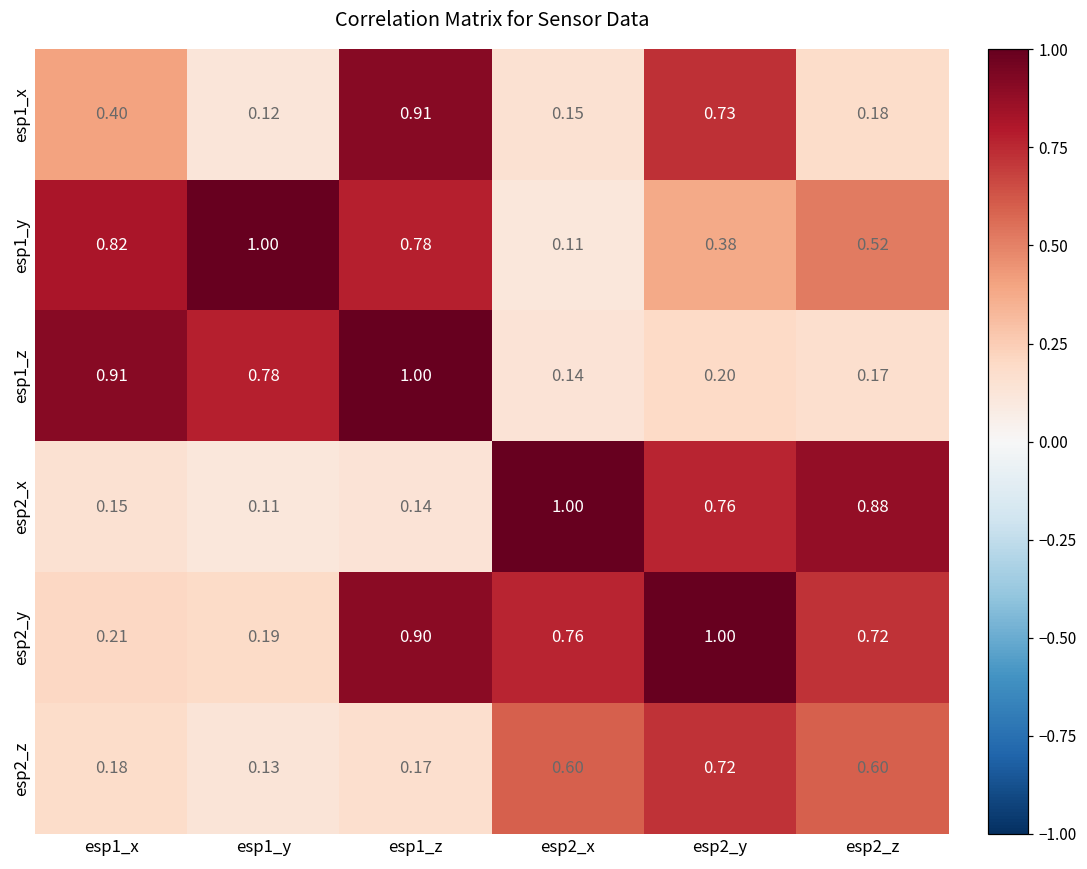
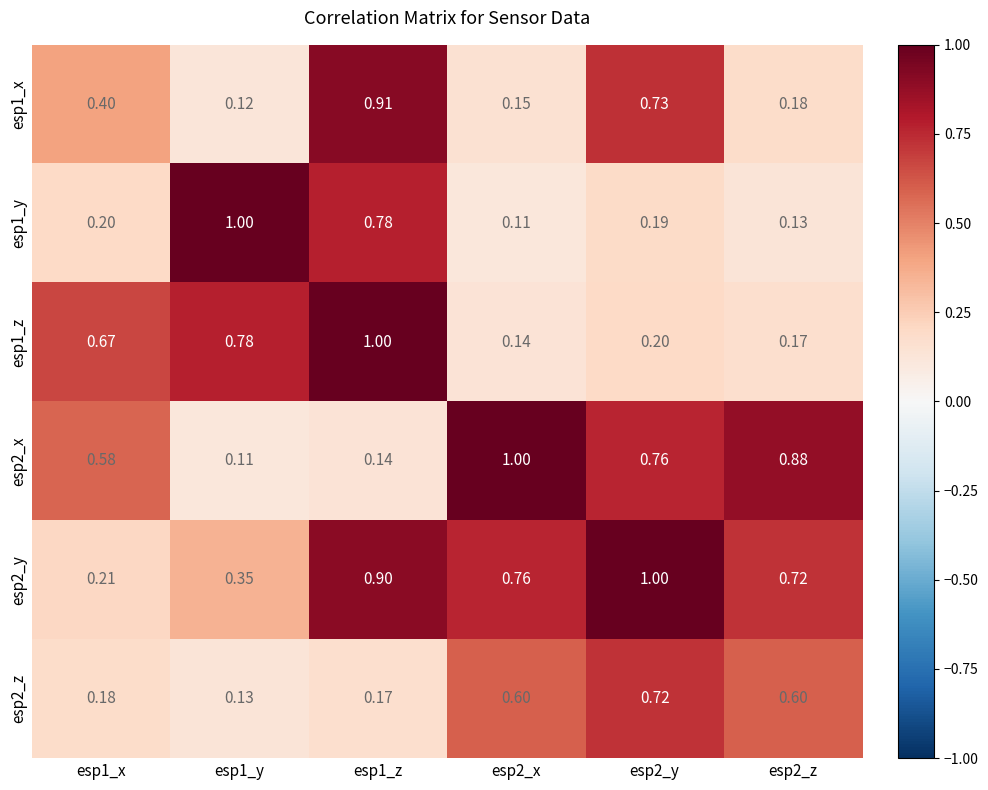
esp1_y, esp1_x: 0.82 -> 0.20
esp1_y, esp2_y: 0.38 -> 0.19
esp1_y, esp2_z: 0.52 -> 0.13
esp1_z, esp1_x: 0.91 -> 0.67
esp2_x, esp1_x: 0.15 -> 0.58
esp2_y, esp1_y: 0.19 -> 0.35
